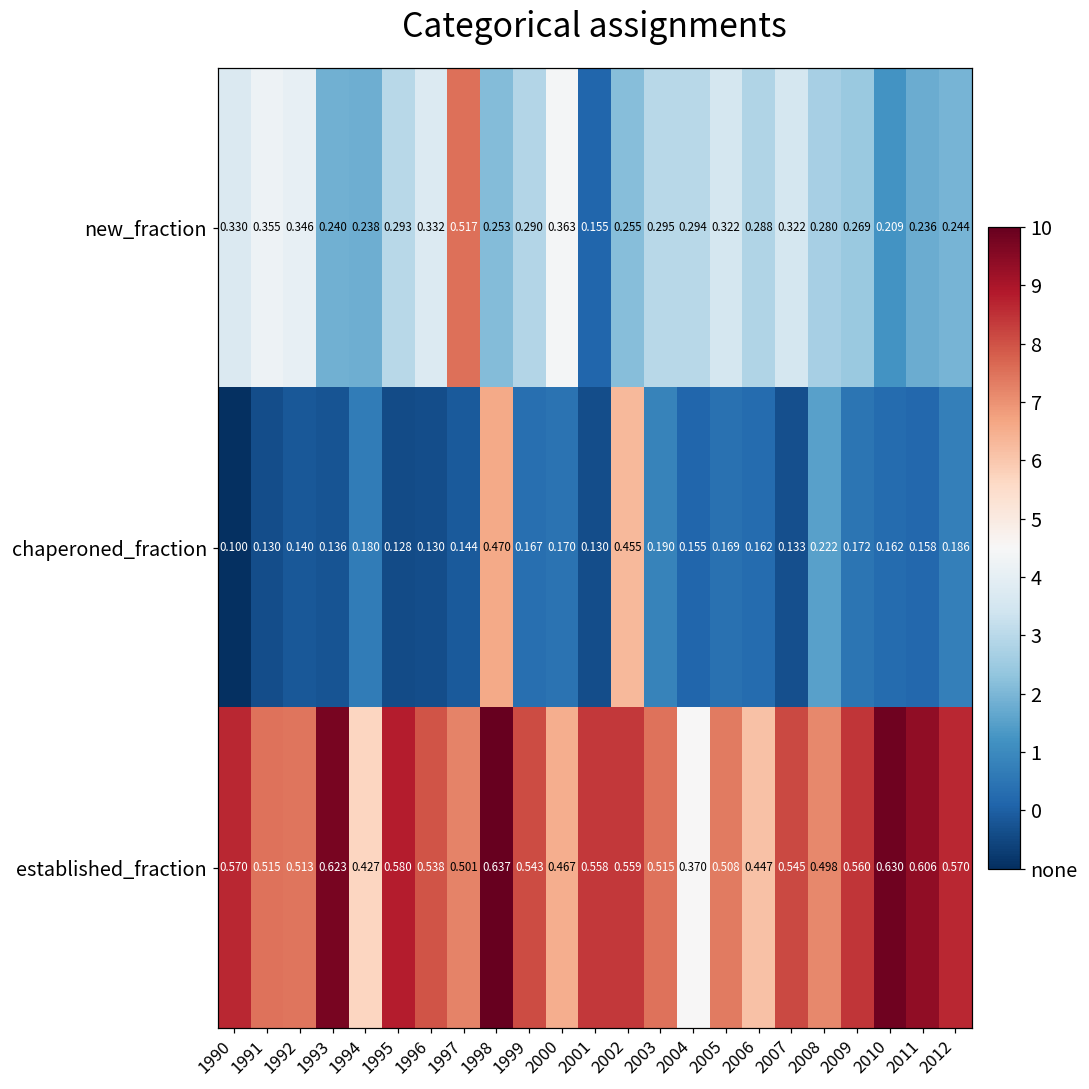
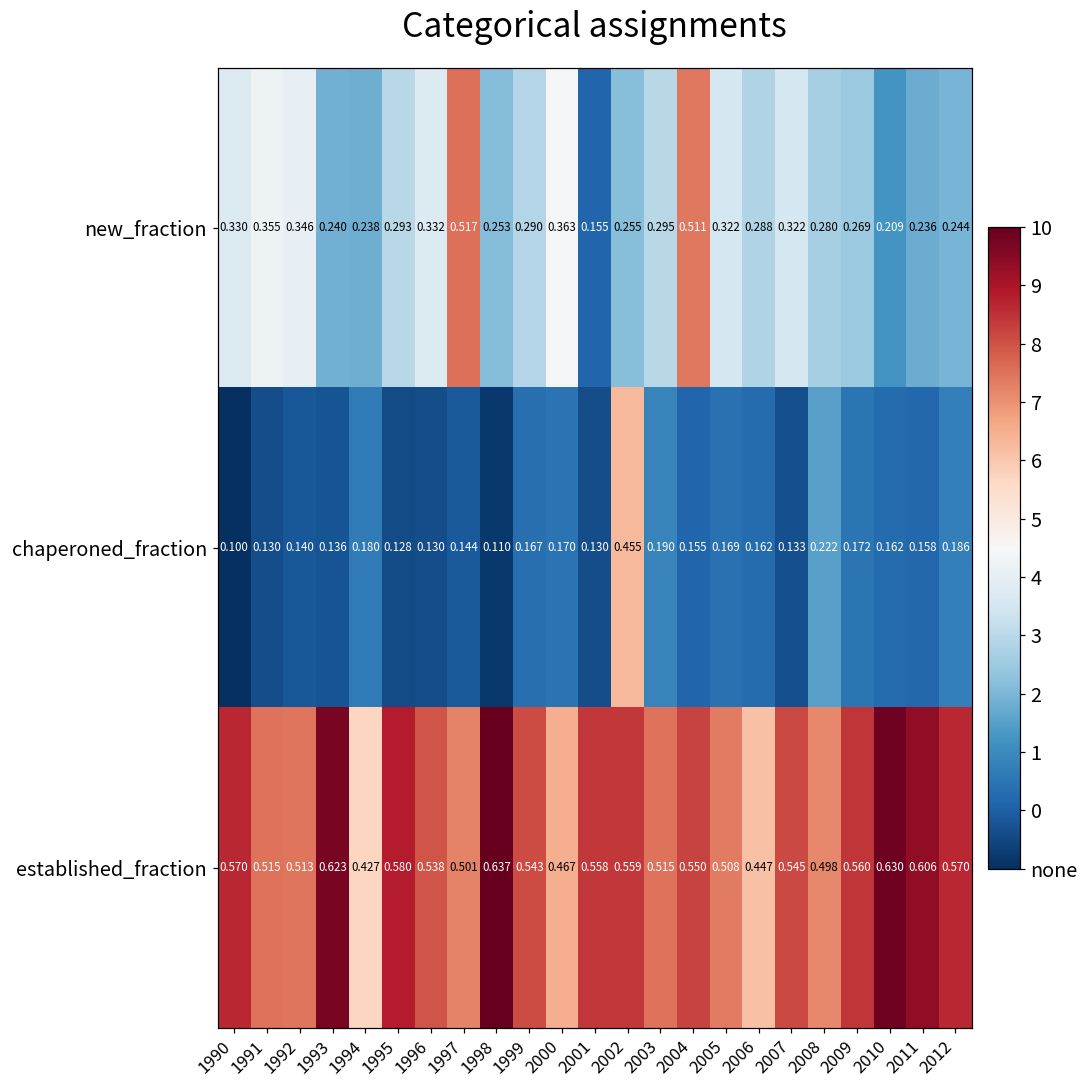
new_fraction, 2004: 0.294 -> 0.511
chaperoned_fraction, 1998: 0.470 -> 0.110
established_fraction, 2004: 0.370 -> 0.550
